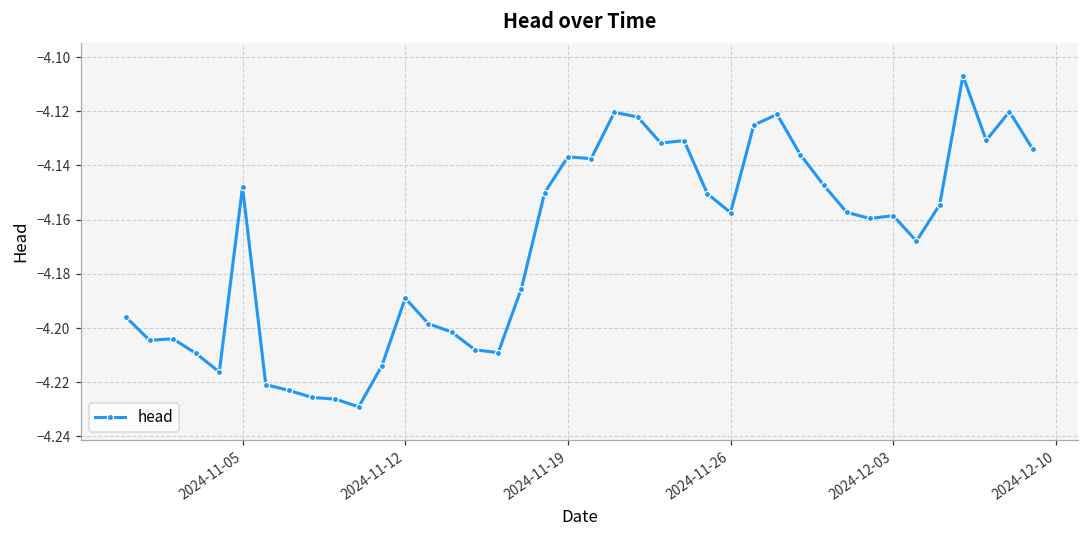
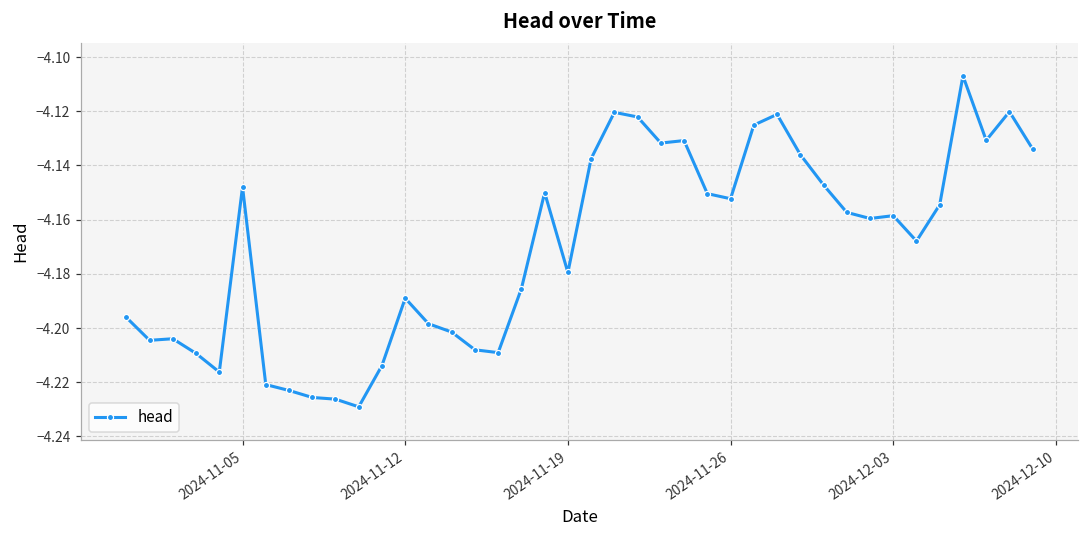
2024-11-19: -4.137 -> -4.180
2024-11-26: -4.157 -> -4.152
